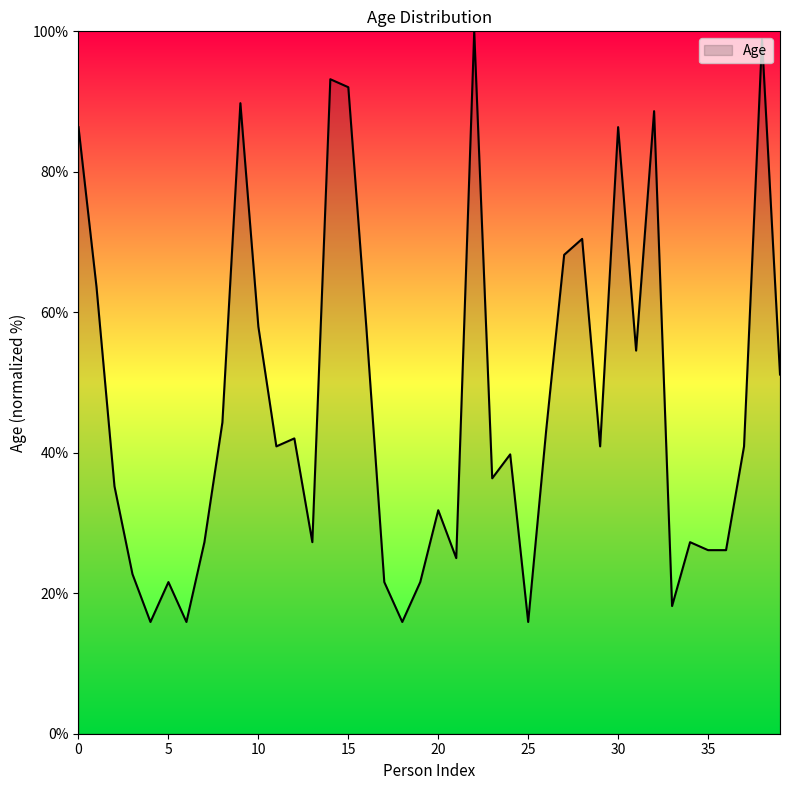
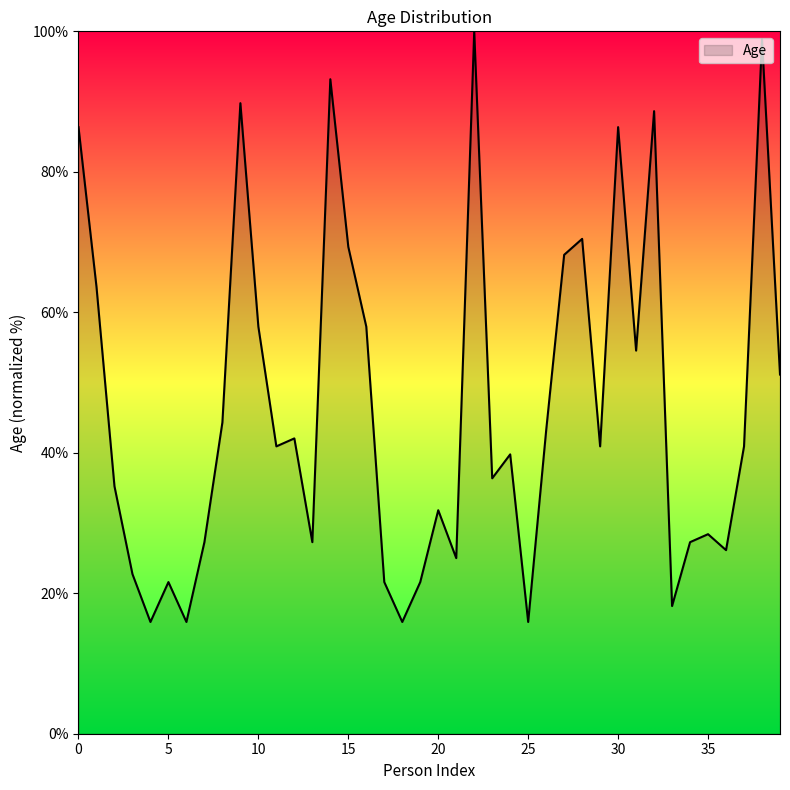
15: 92% -> 69%
35: 26% -> 28%
